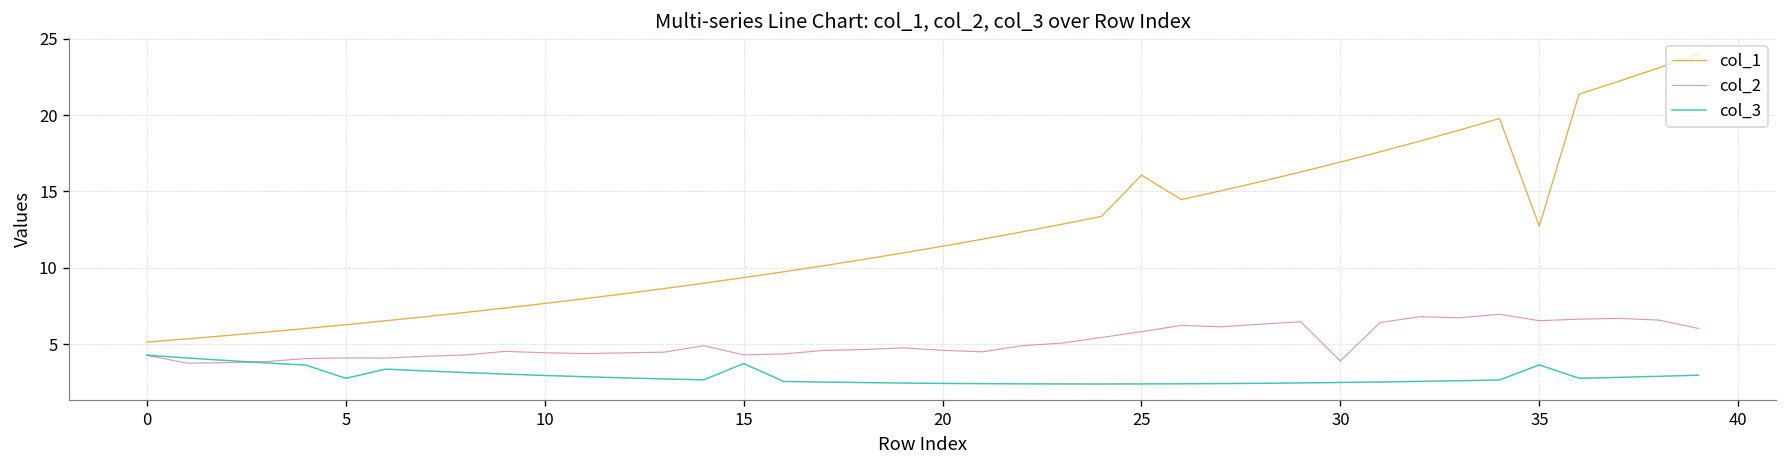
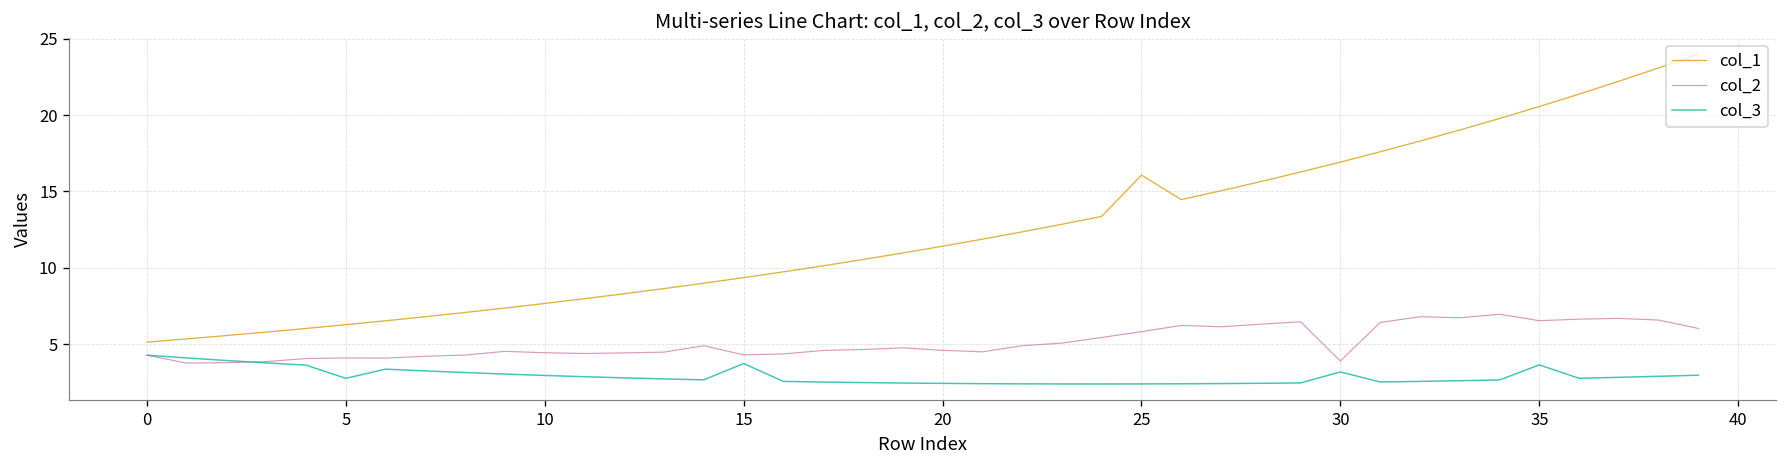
col_3, 30: 2.5 -> 3.2
col_1, 35: 12.7 -> 20.6
